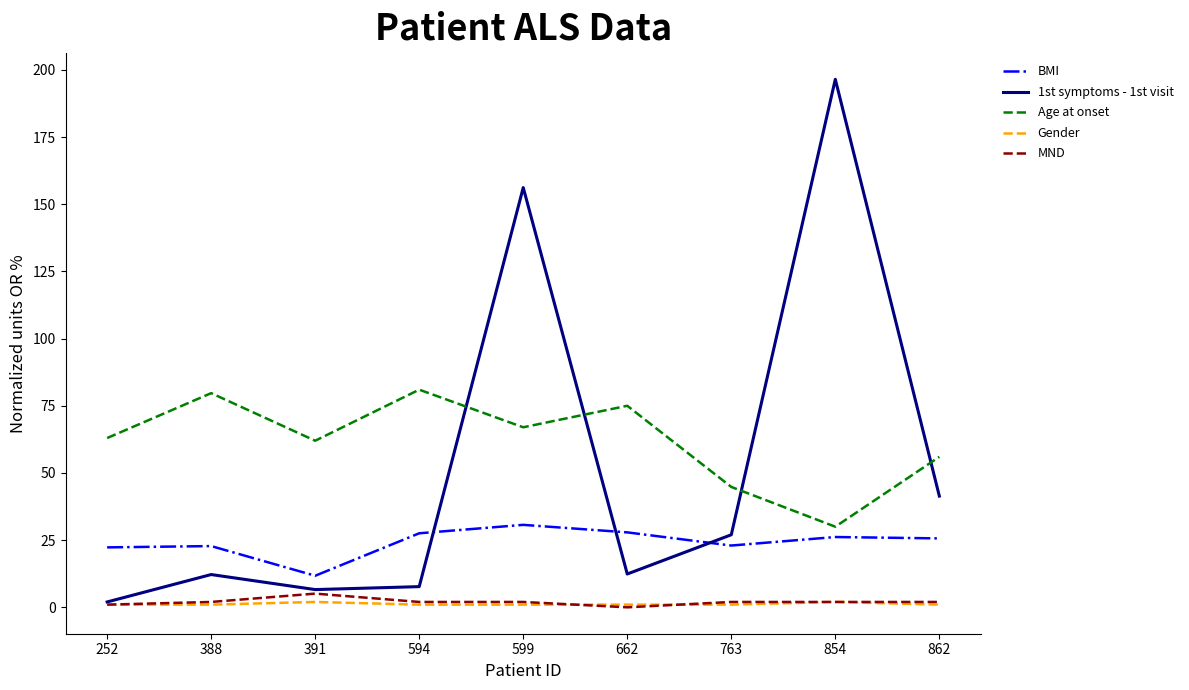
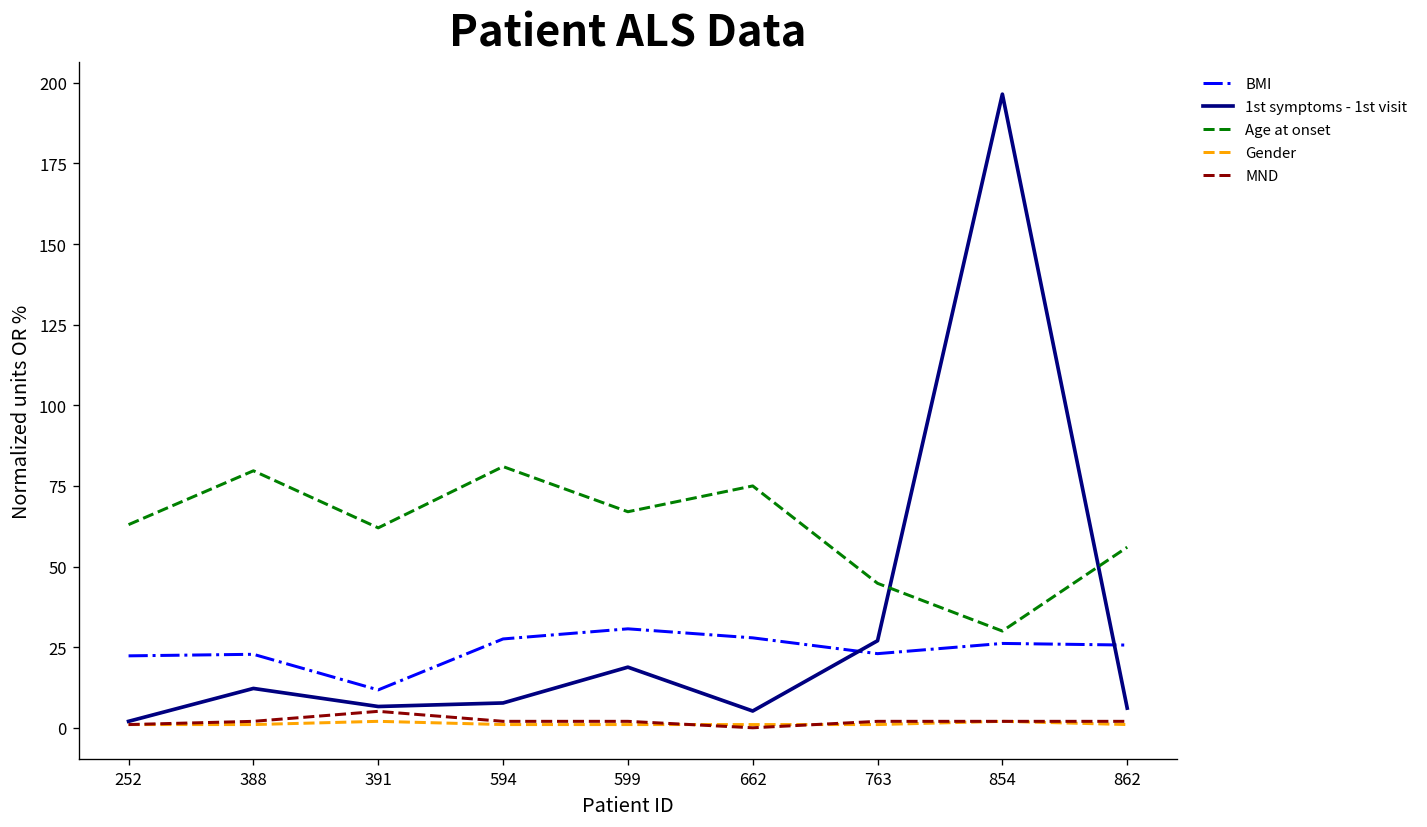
1st symptoms - 1st visit, 599: 156 -> 19
1st symptoms - 1st visit, 662: 12 -> 5
1st symptoms - 1st visit, 862: 41 -> 6
